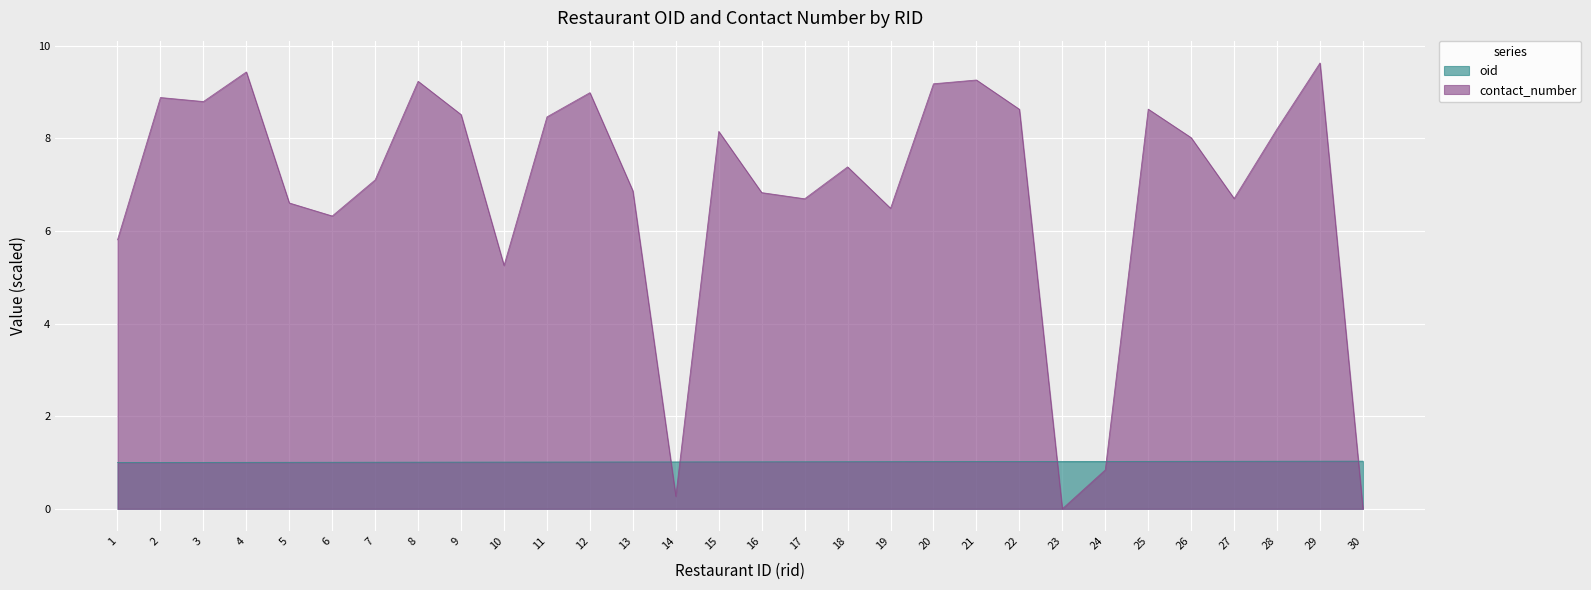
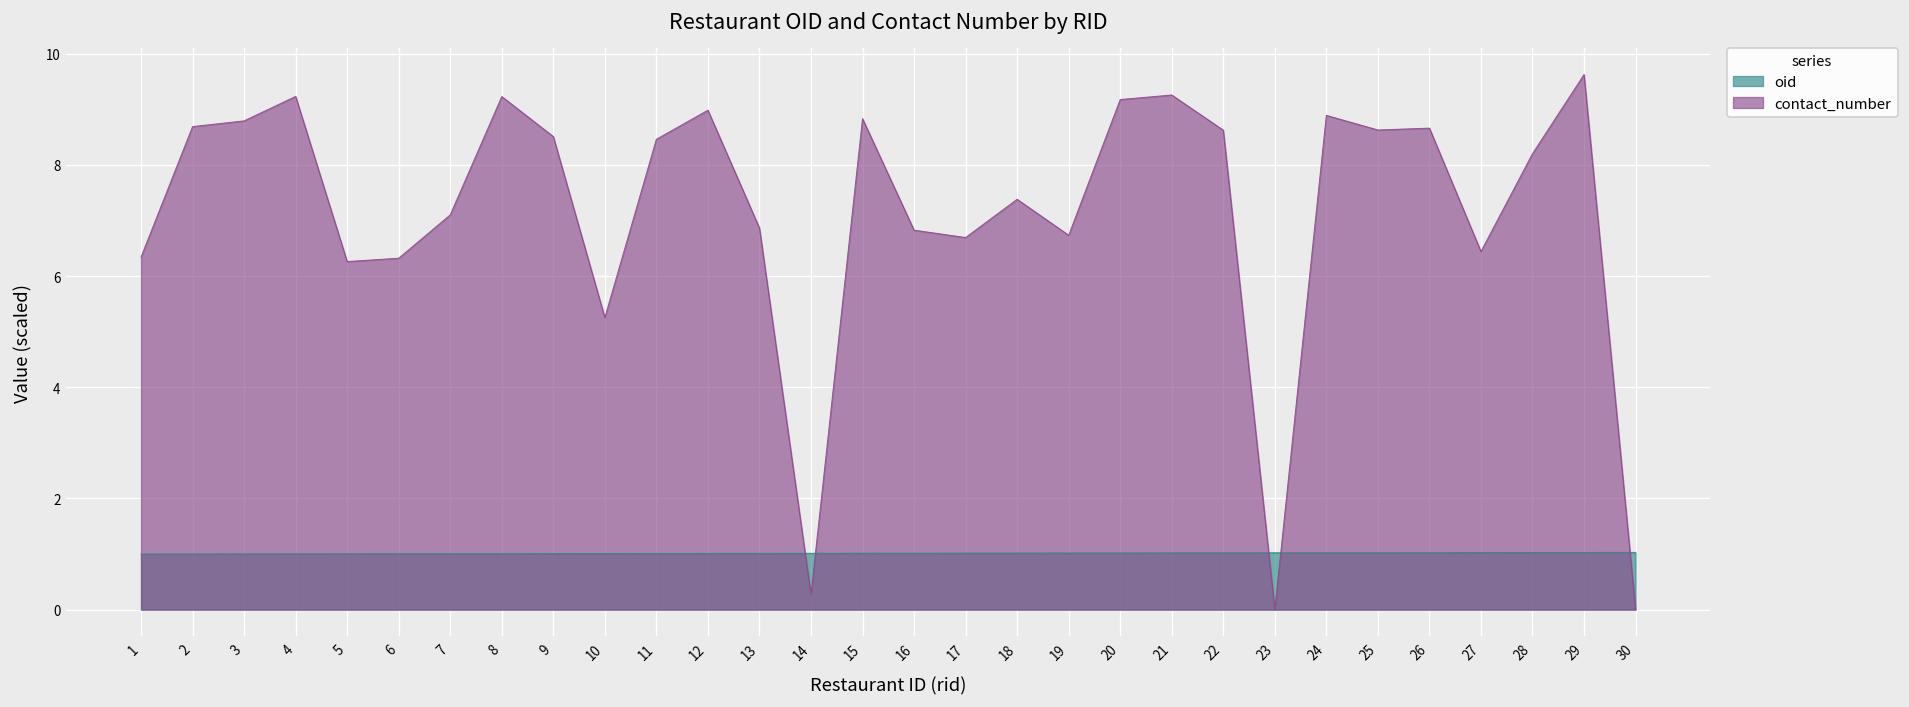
contact_number, 1: 5.8 -> 6.3
contact_number, 2: 8.9 -> 8.7
contact_number, 4: 9.4 -> 9.2
contact_number, 5: 6.6 -> 6.3
contact_number, 15: 8.1 -> 8.8
contact_number, 19: 6.5 -> 6.7
contact_number, 24: 0.8 -> 8.9
contact_number, 26: 8.0 -> 8.7
contact_number, 27: 6.7 -> 6.4
